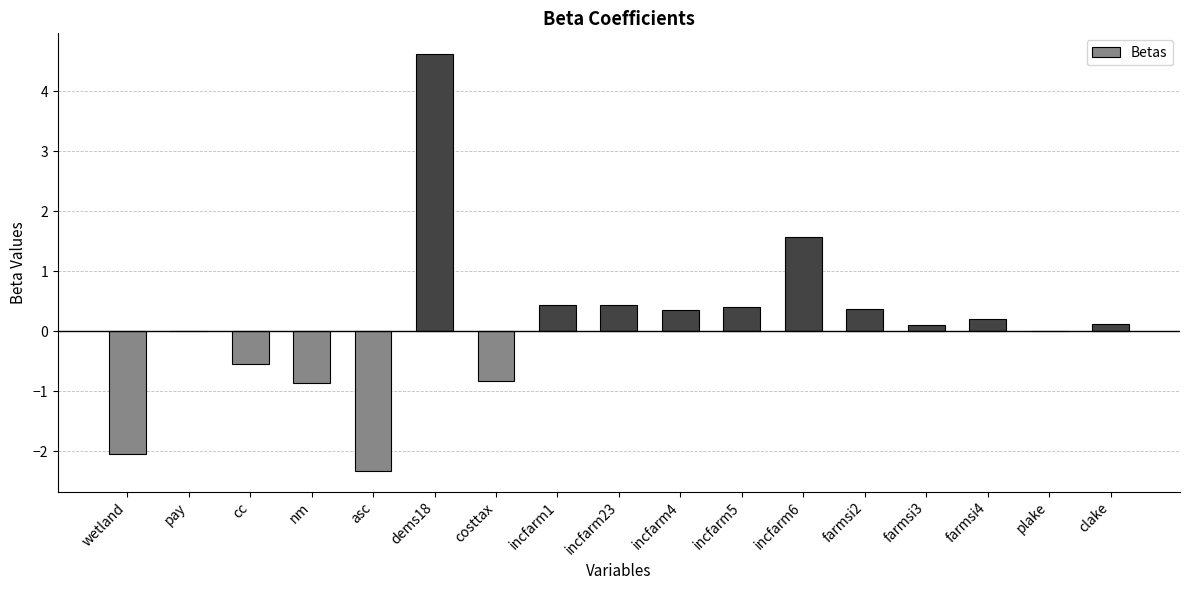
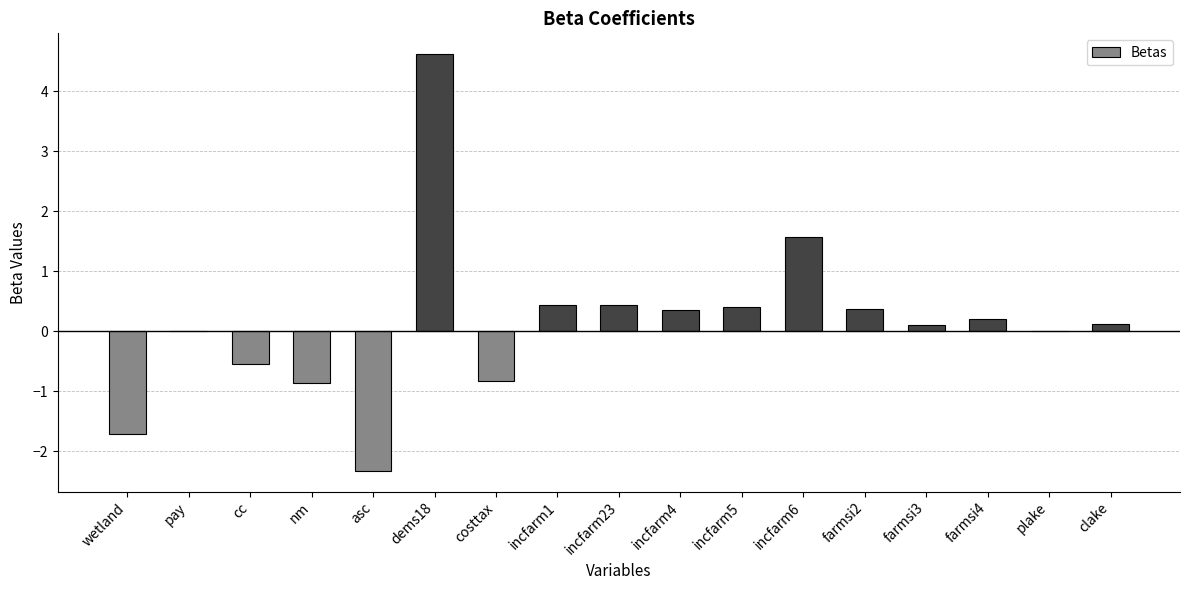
wetland: -2.0 -> -1.7
